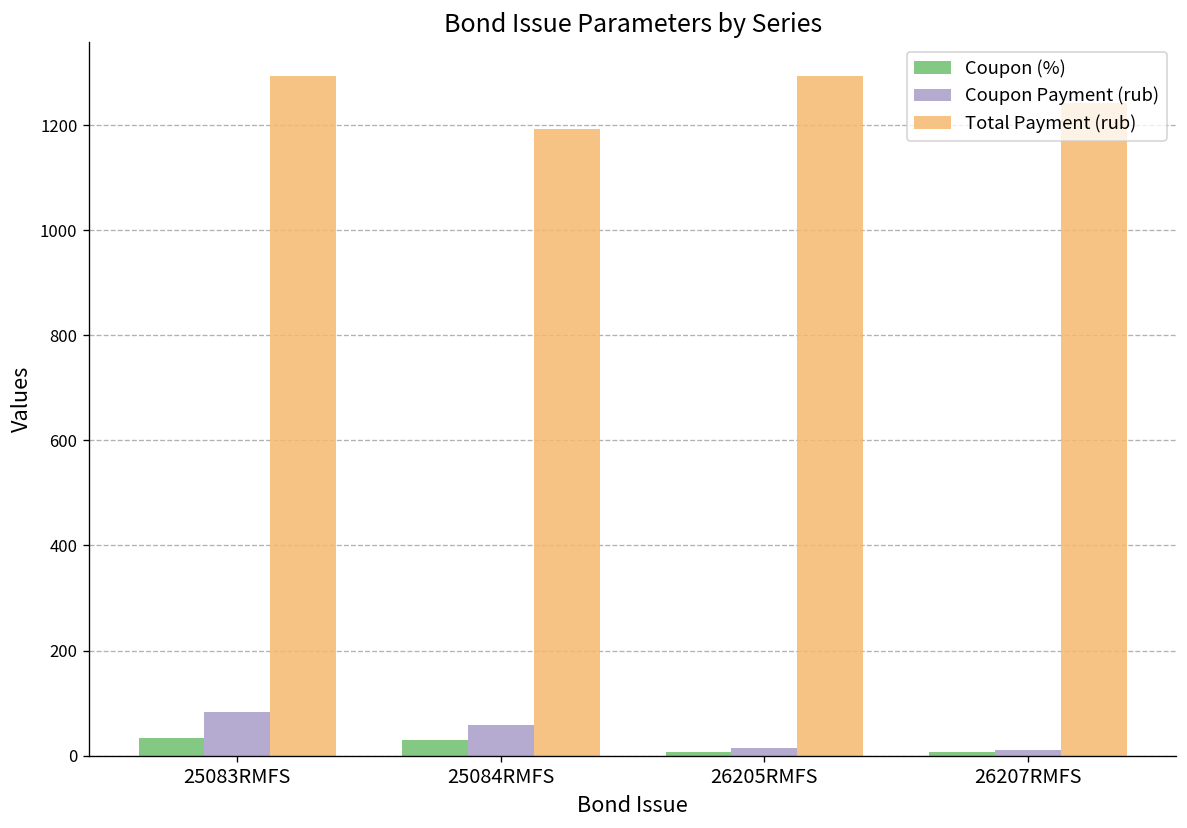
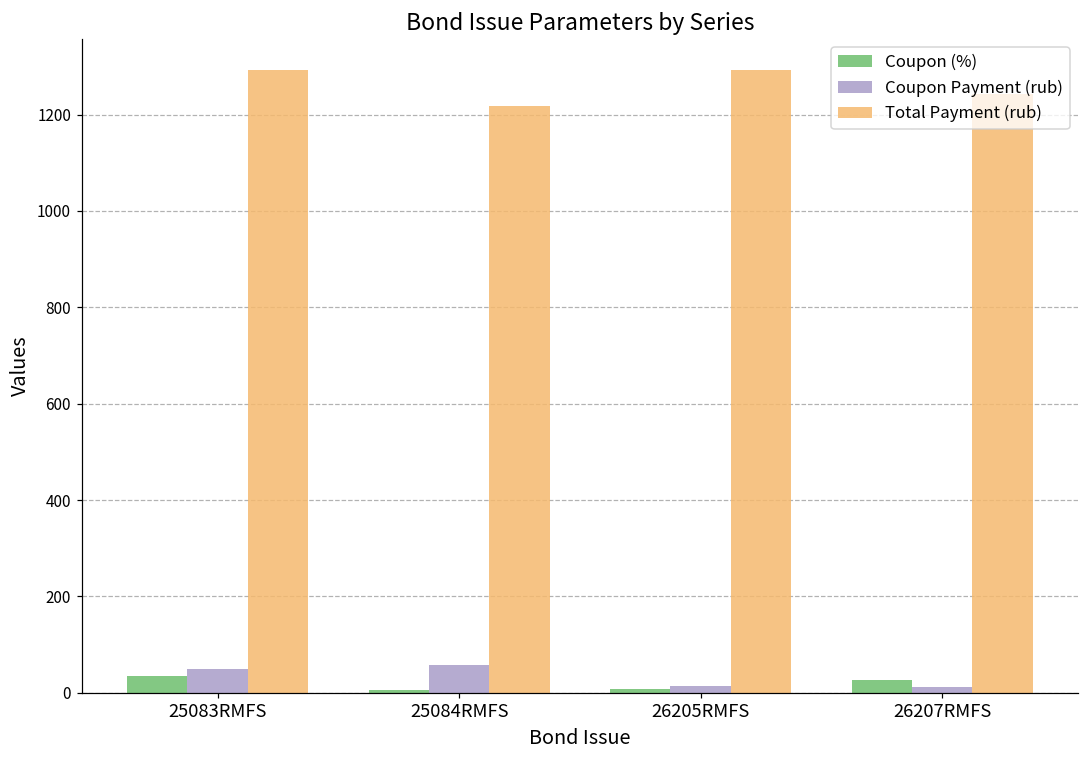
Coupon Payment (rub), 25083RMFS: 80 -> 50
Coupon (%), 25084RMFS: 30 -> 10
Total Payment (rub), 25084RMFS: 1190 -> 1220
Coupon (%), 26207RMFS: 10 -> 30
